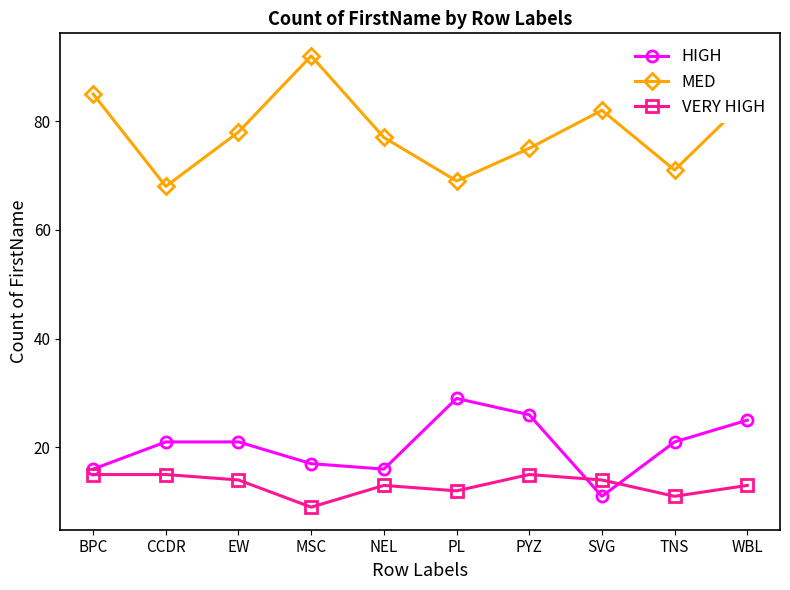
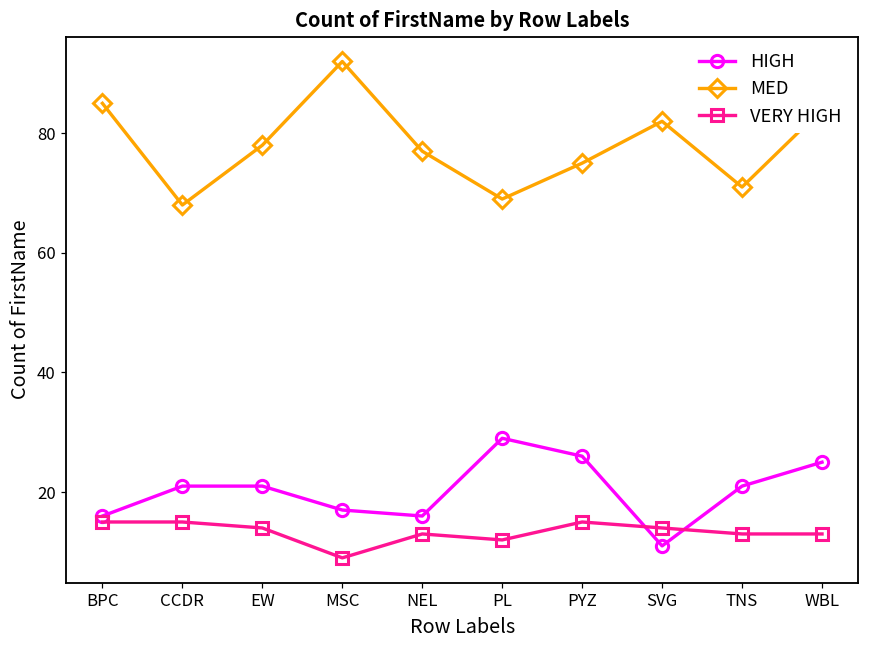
VERY HIGH, TNS: 11 -> 13
